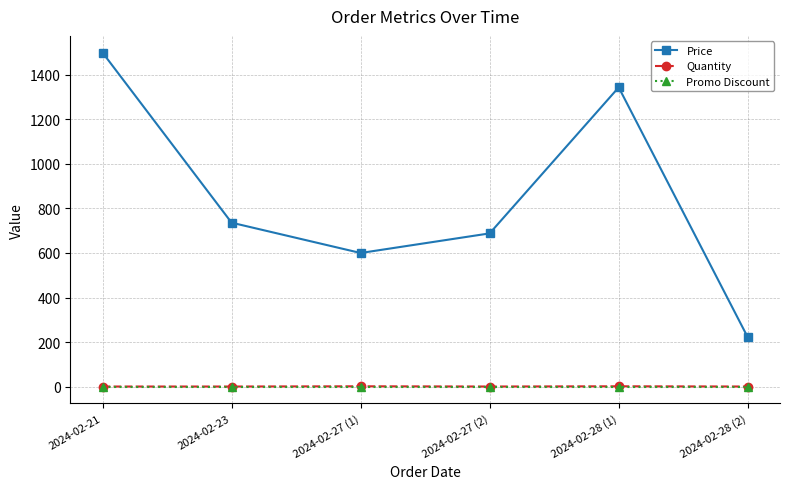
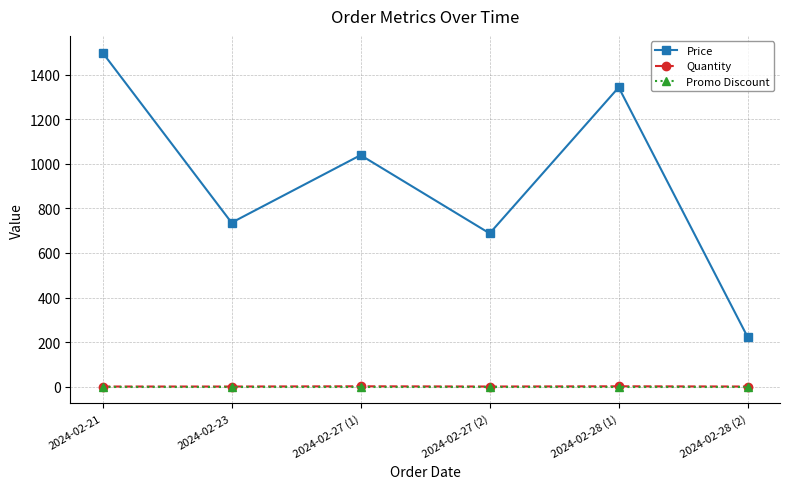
Price, 2024-02-27 (1): 600 -> 1040
